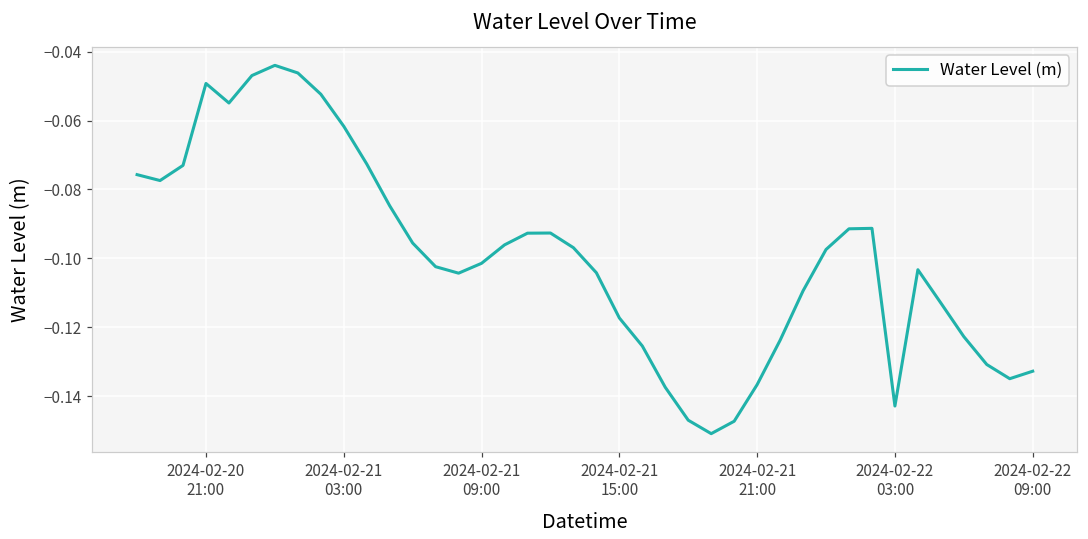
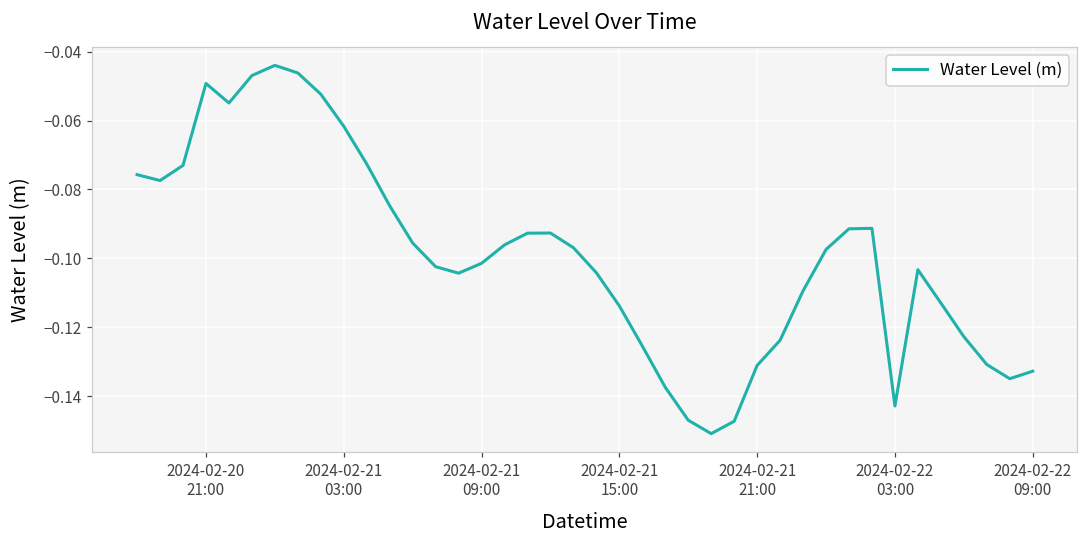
2024-02-21 15:00: -0.117 -> -0.114
2024-02-21 21:00: -0.137 -> -0.131
